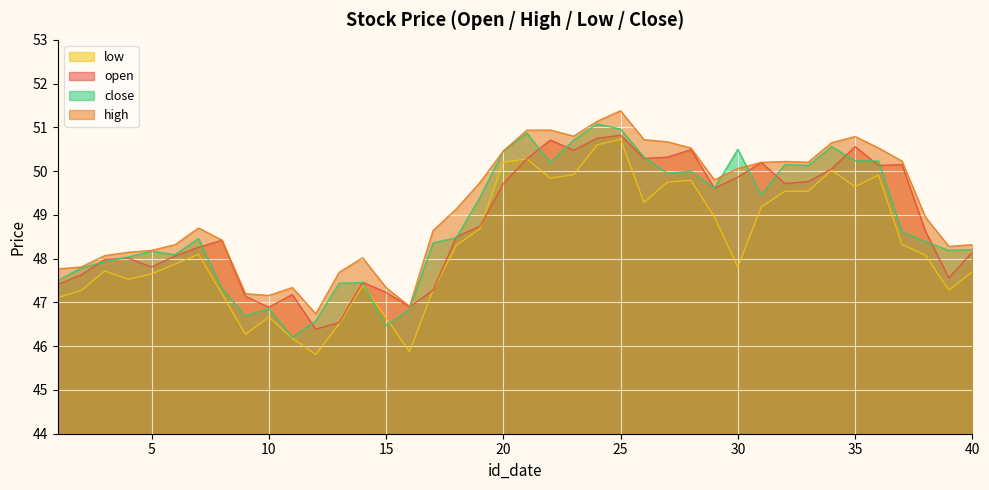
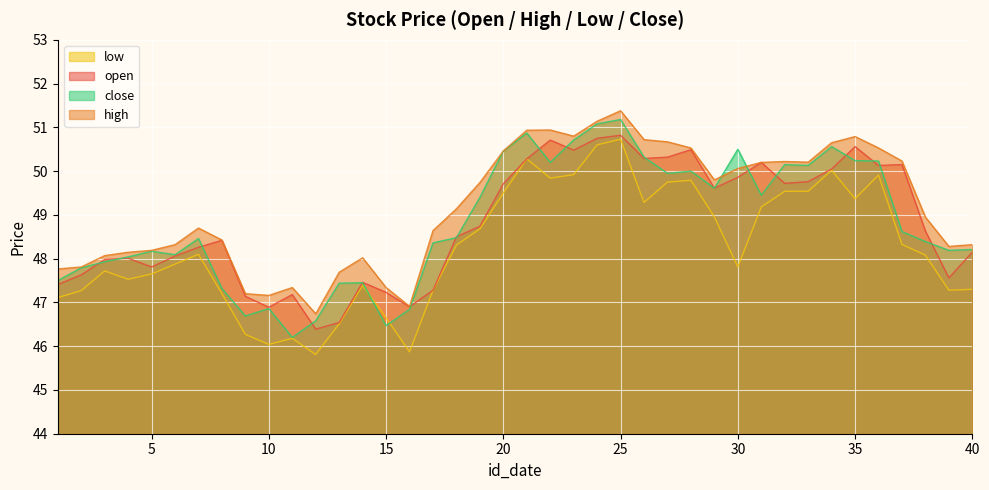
low, 10: 46.7 -> 46.0
low, 20: 50.2 -> 49.5
close, 25: 51.0 -> 51.2
low, 35: 49.6 -> 49.4
low, 40: 47.7 -> 47.3
